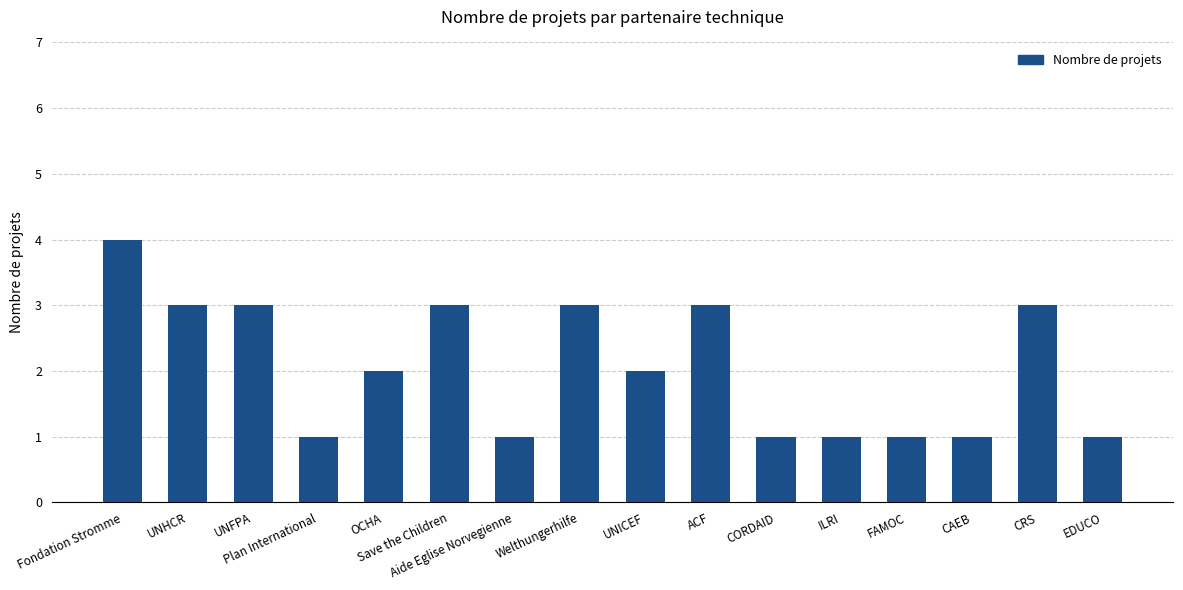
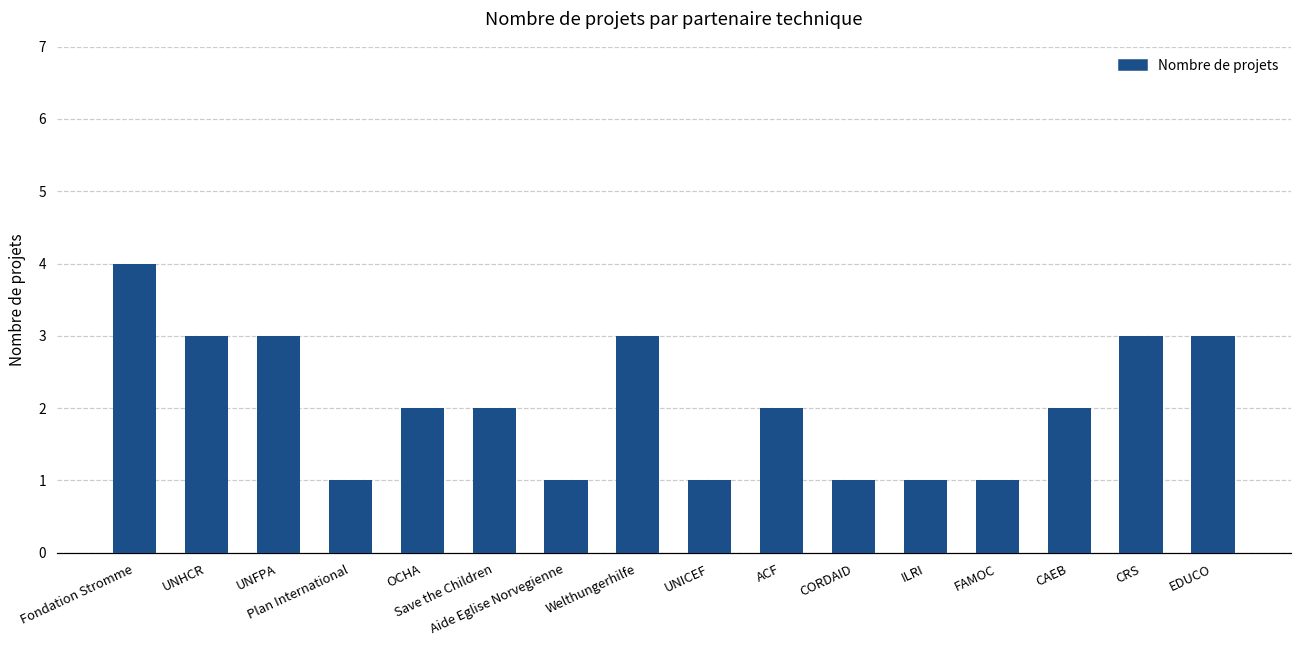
Save the Children: 3 -> 2
UNICEF: 2 -> 1
ACF: 3 -> 2
CAEB: 1 -> 2
EDUCO: 1 -> 3
